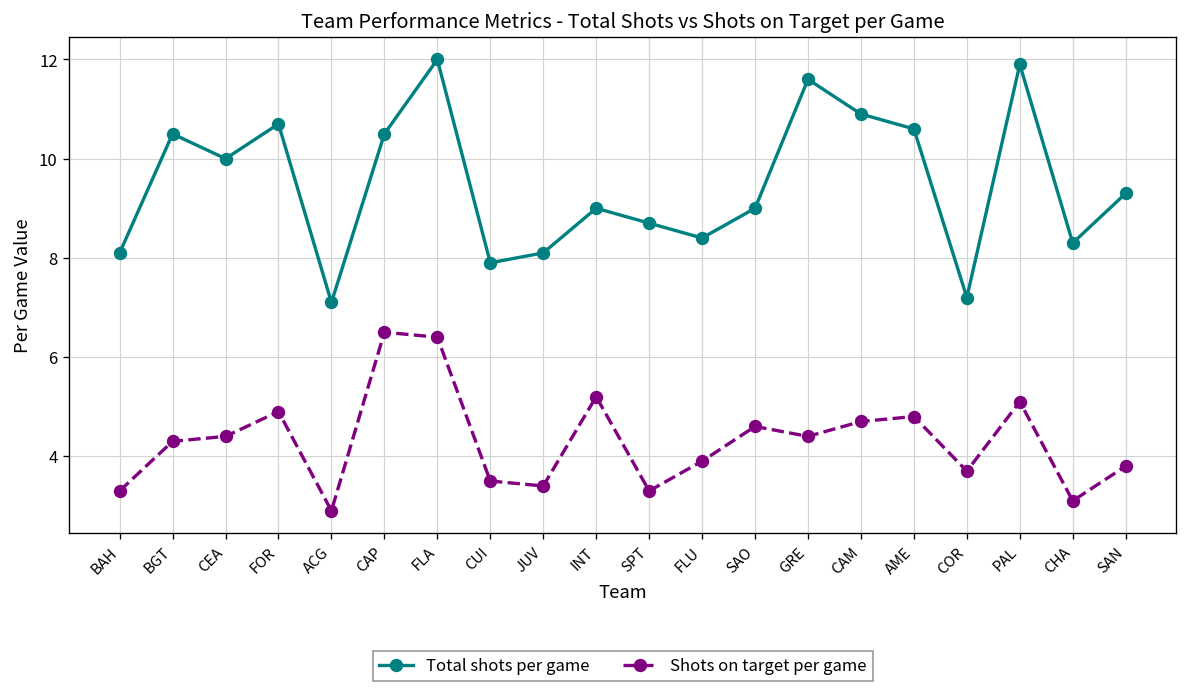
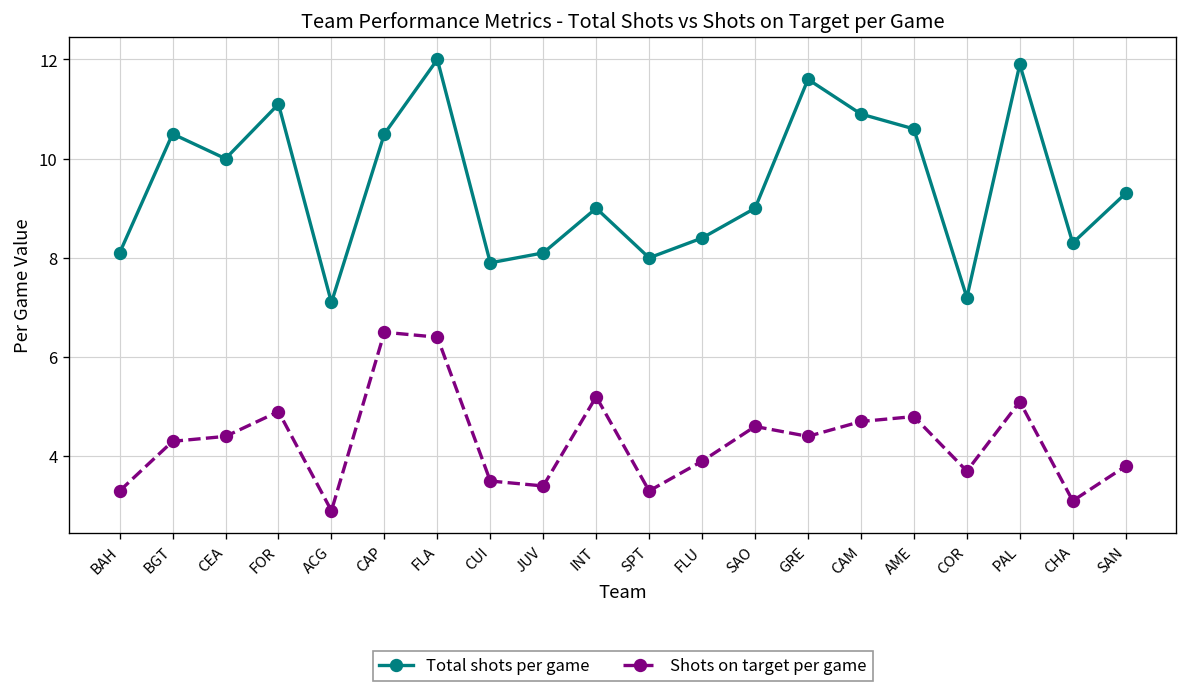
Total shots per game, FOR: 10.7 -> 11.1
Total shots per game, SPT: 8.7 -> 8.0
